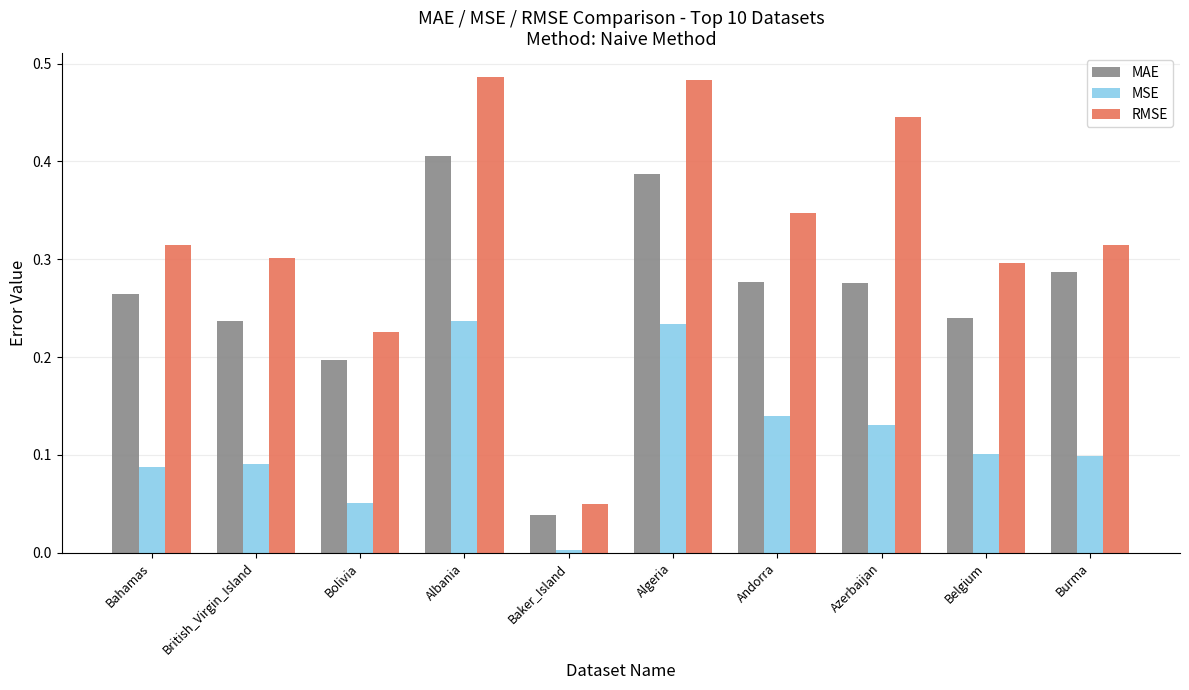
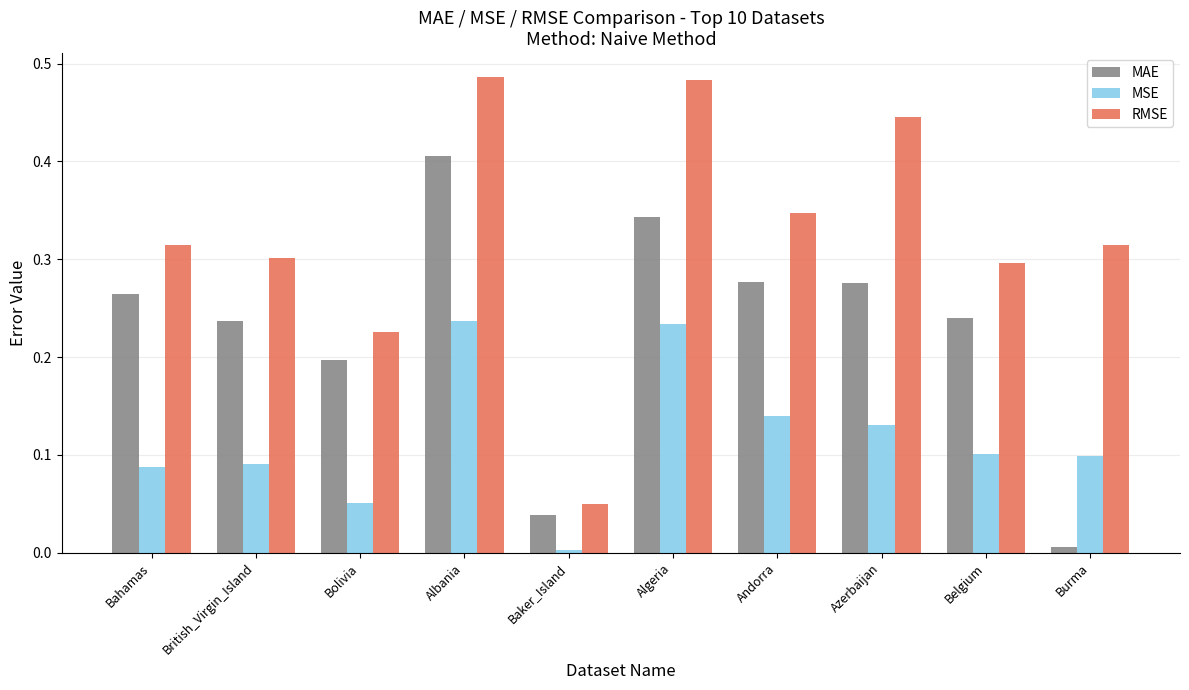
MAE, Algeria: 0.39 -> 0.34
MAE, Burma: 0.29 -> 0.01
